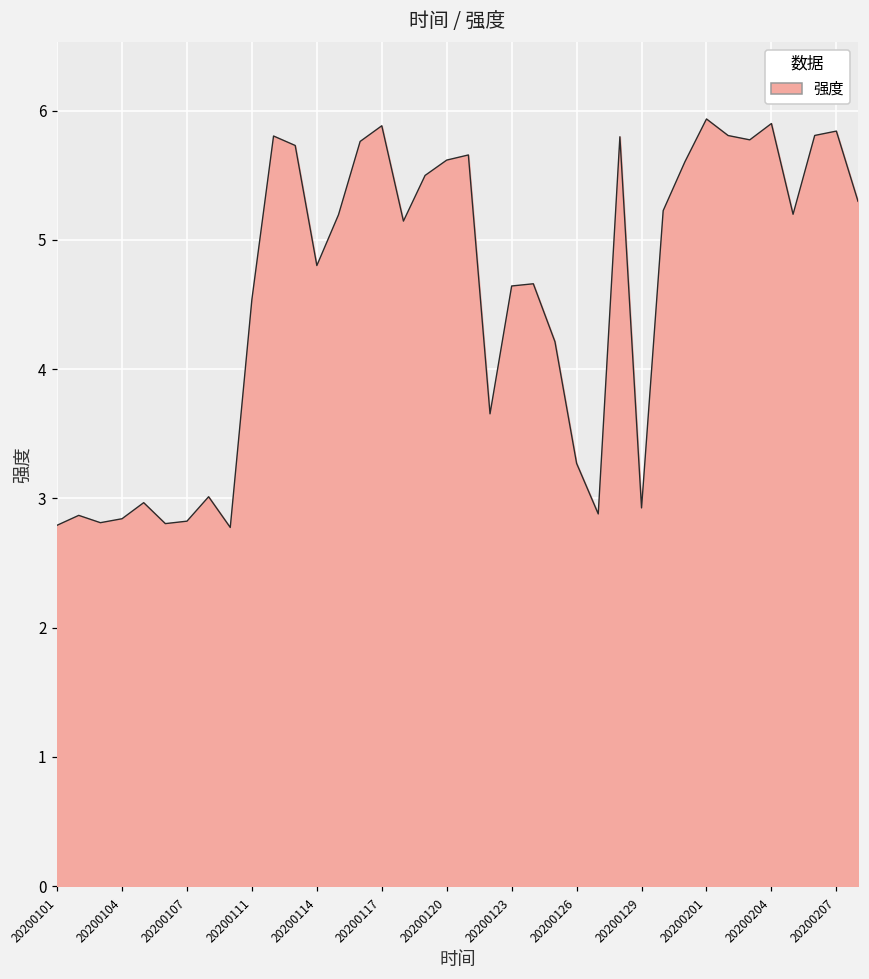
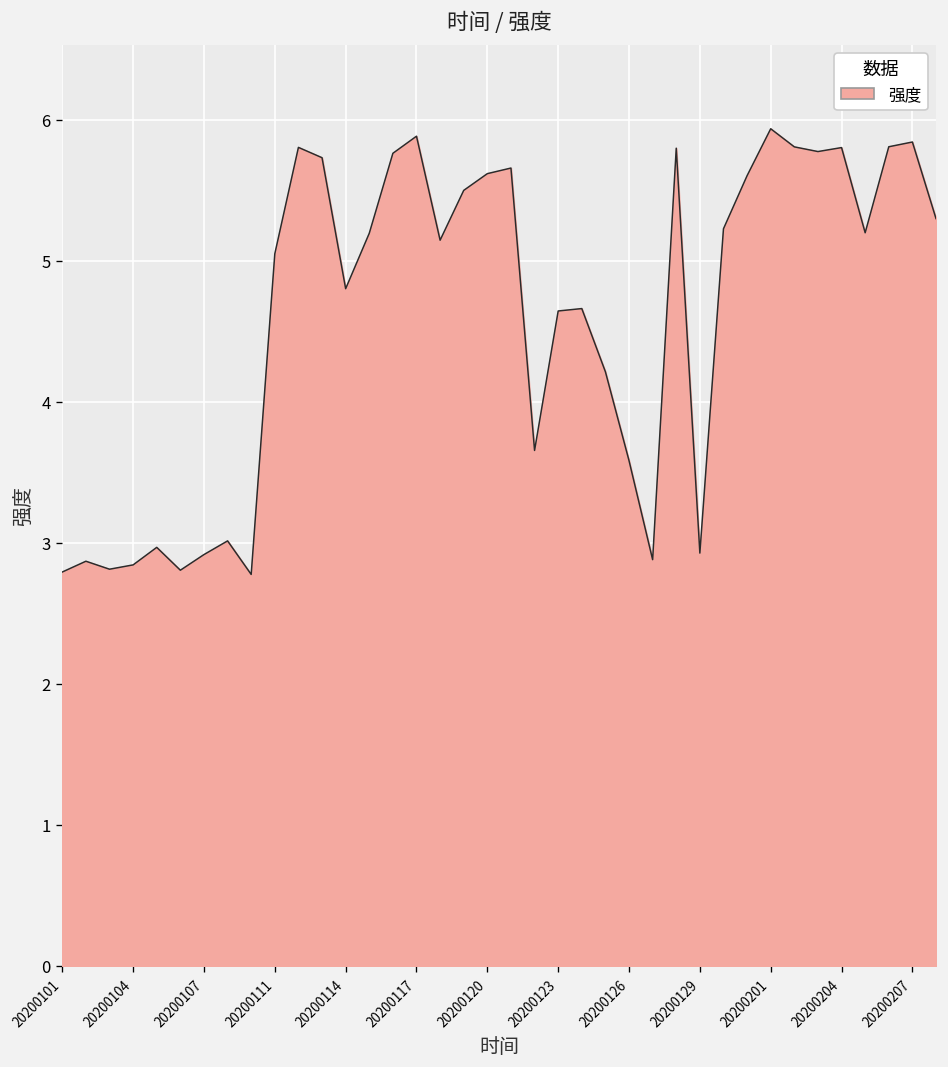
20200107: 2.82 -> 2.92
20200111: 4.54 -> 5.05
20200126: 3.27 -> 3.58
20200204: 5.90 -> 5.80
